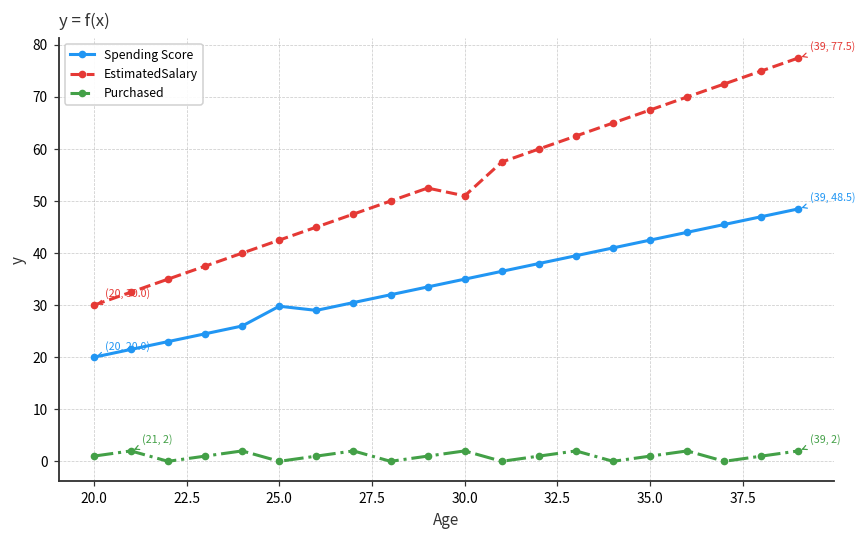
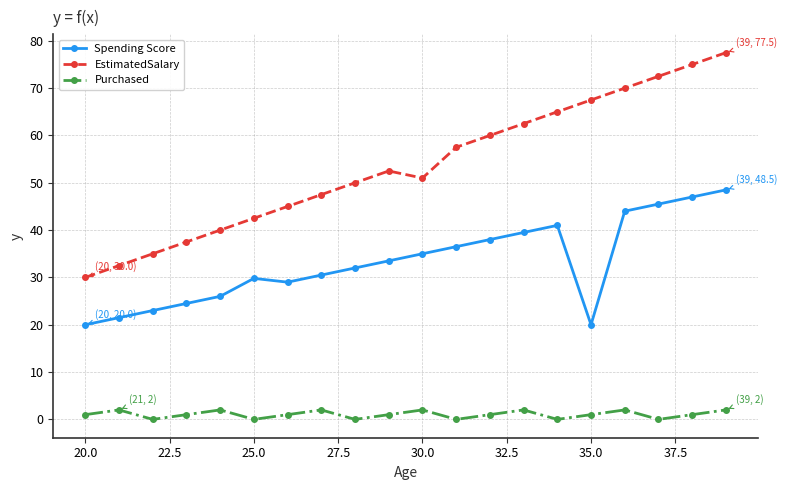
Spending Score, 35.0: 43 -> 20
